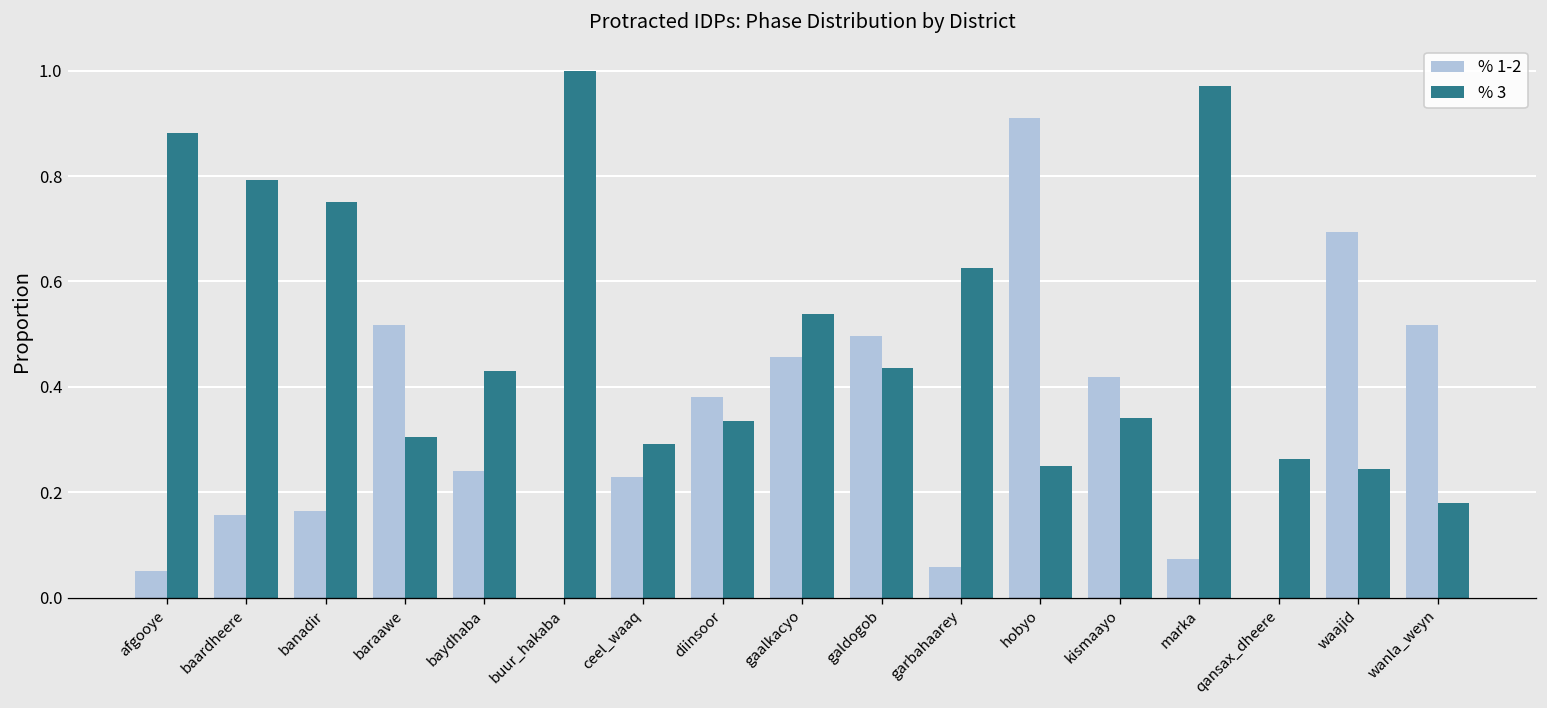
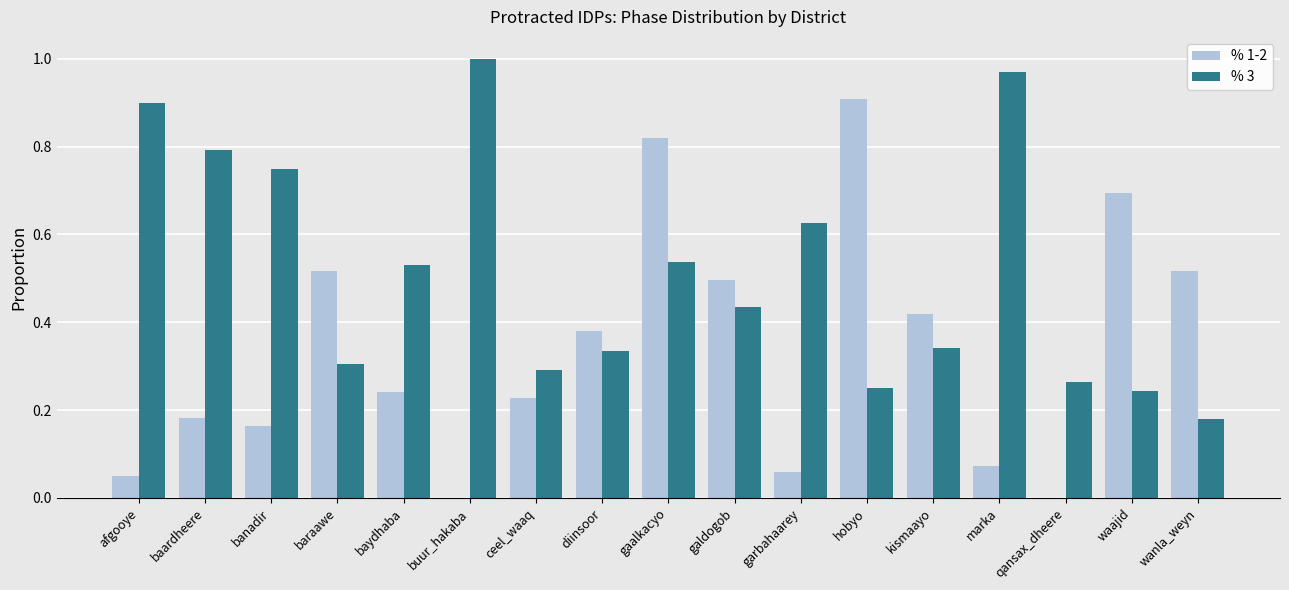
% 3, afgooye: 0.88 -> 0.90
% 1-2, baardheere: 0.16 -> 0.18
% 3, baydhaba: 0.43 -> 0.53
% 1-2, gaalkacyo: 0.46 -> 0.82
